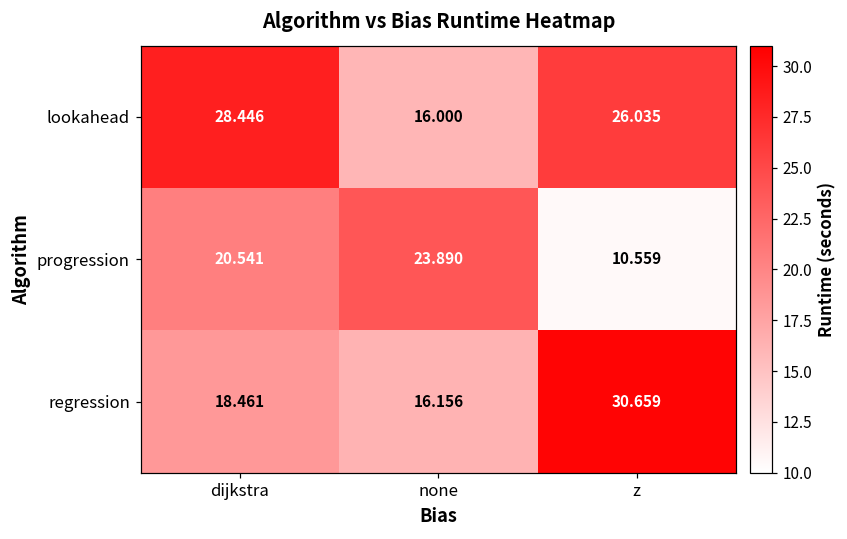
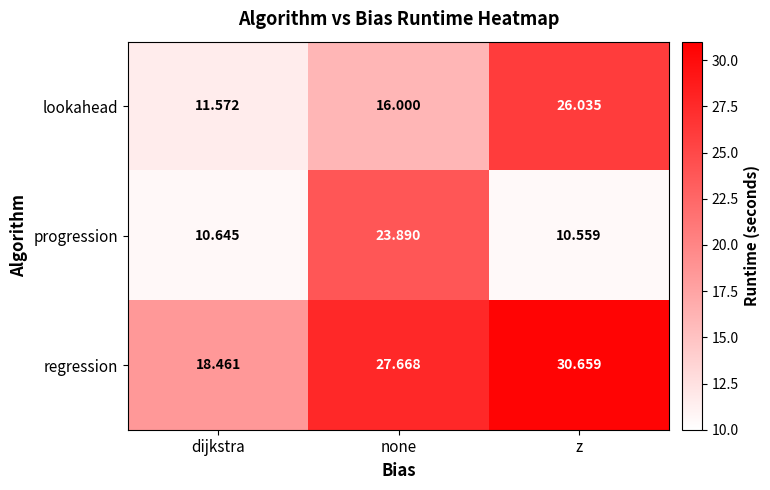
lookahead, dijkstra: 28.446 -> 11.572
progression, dijkstra: 20.541 -> 10.645
regression, none: 16.156 -> 27.668
